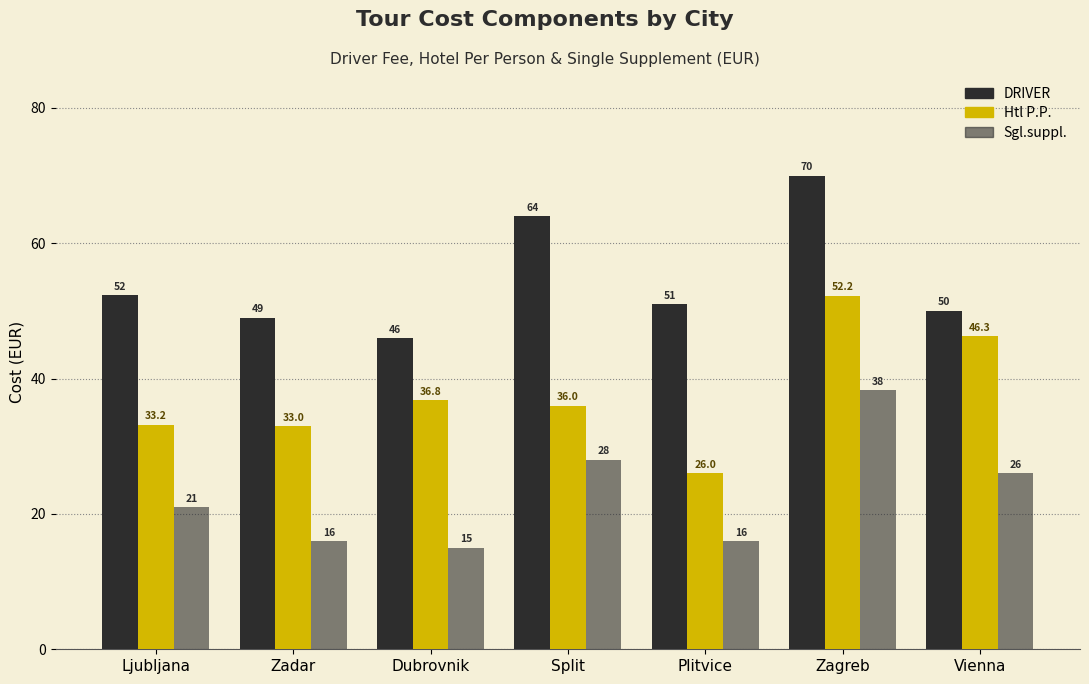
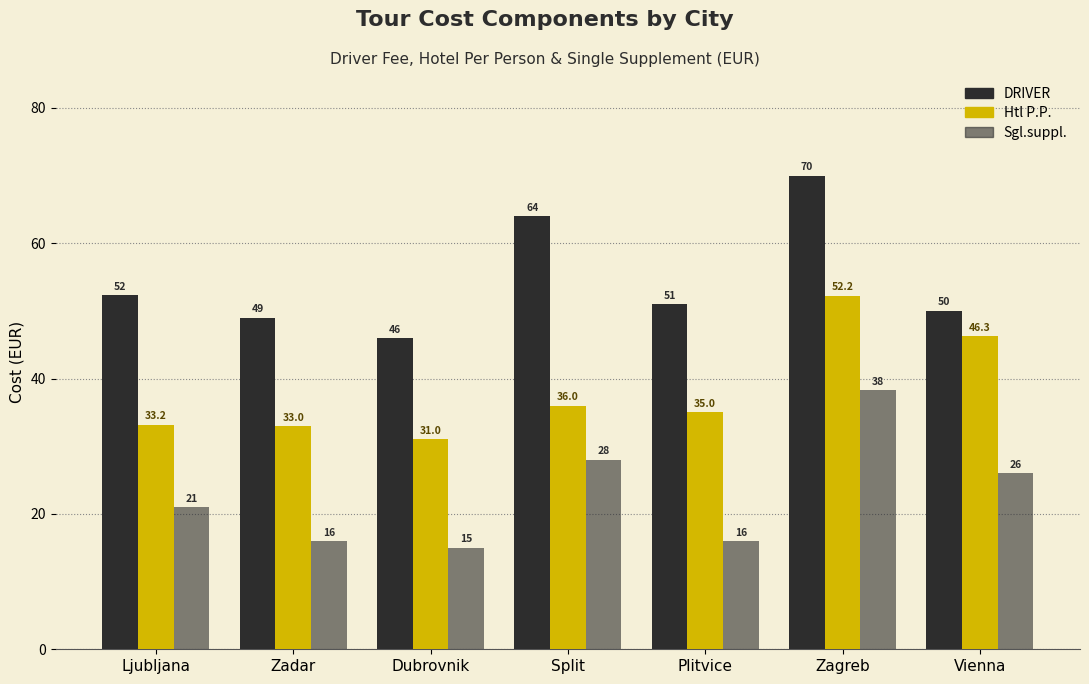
Htl P.P., Dubrovnik: 36.8 -> 31.0
Htl P.P., Plitvice: 26.0 -> 35.0
